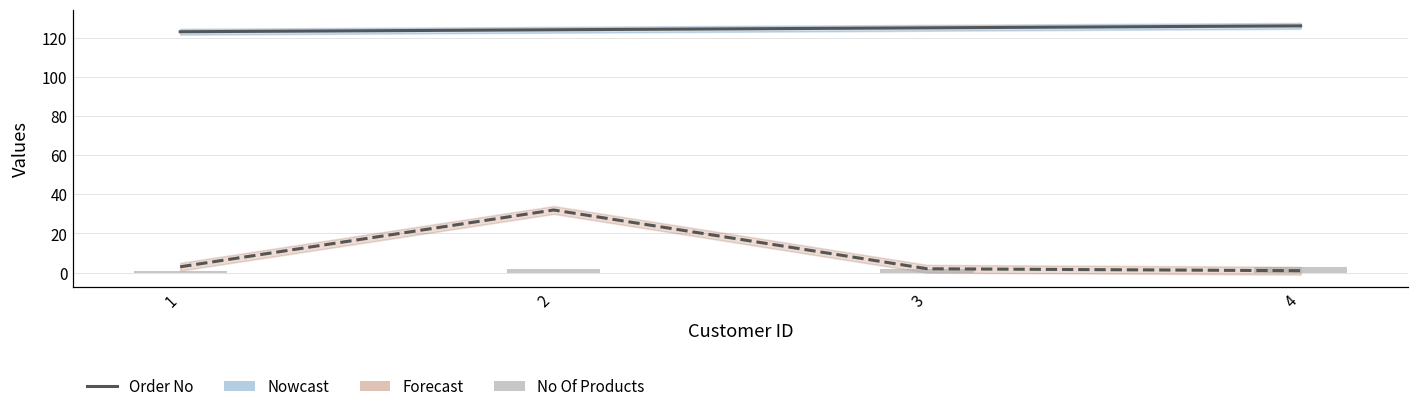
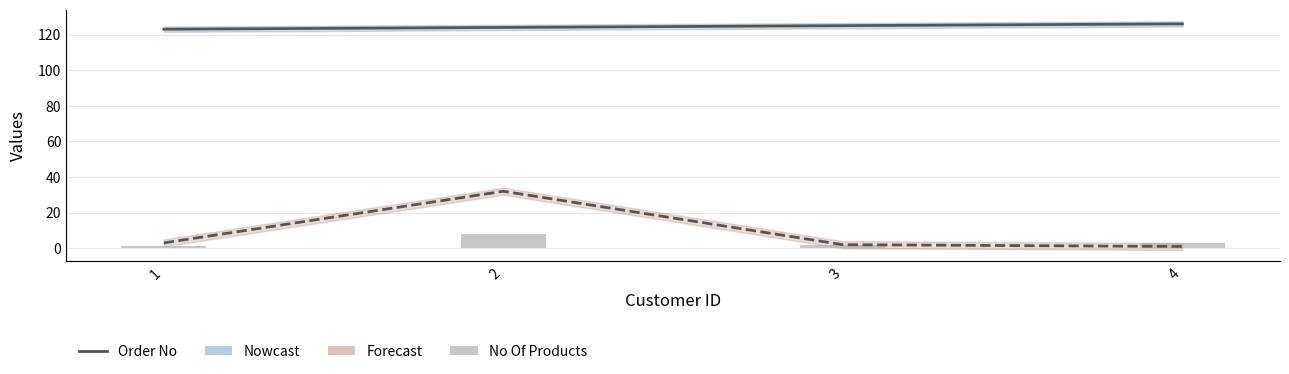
No Of Products, 2: 2 -> 8
